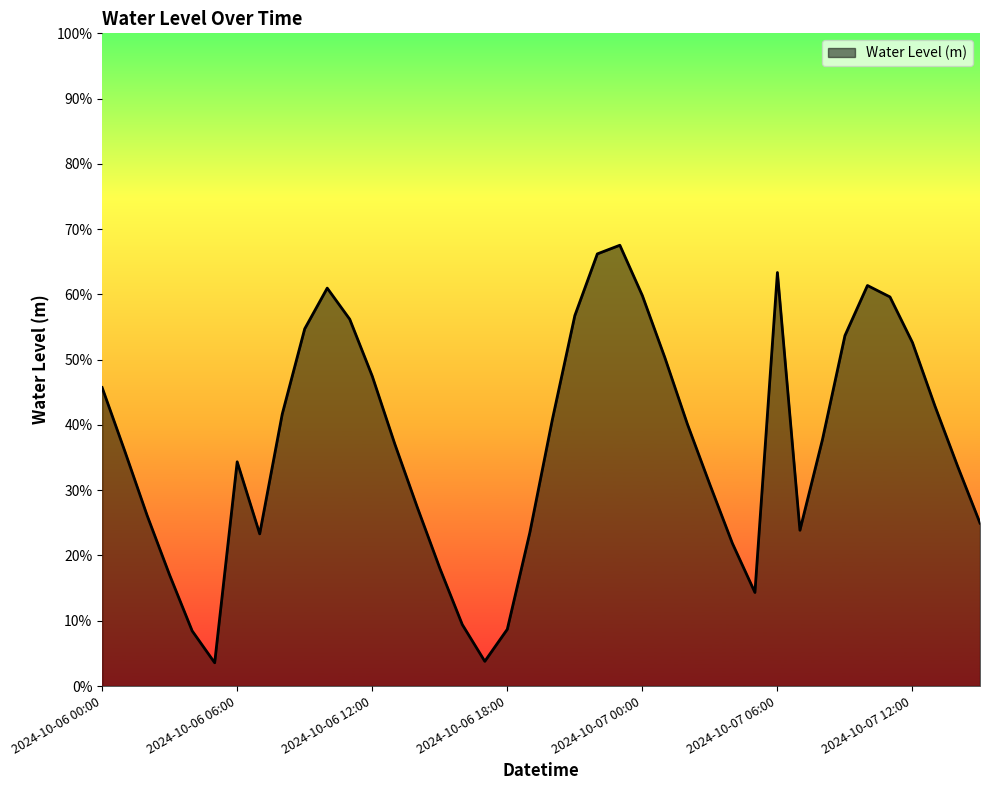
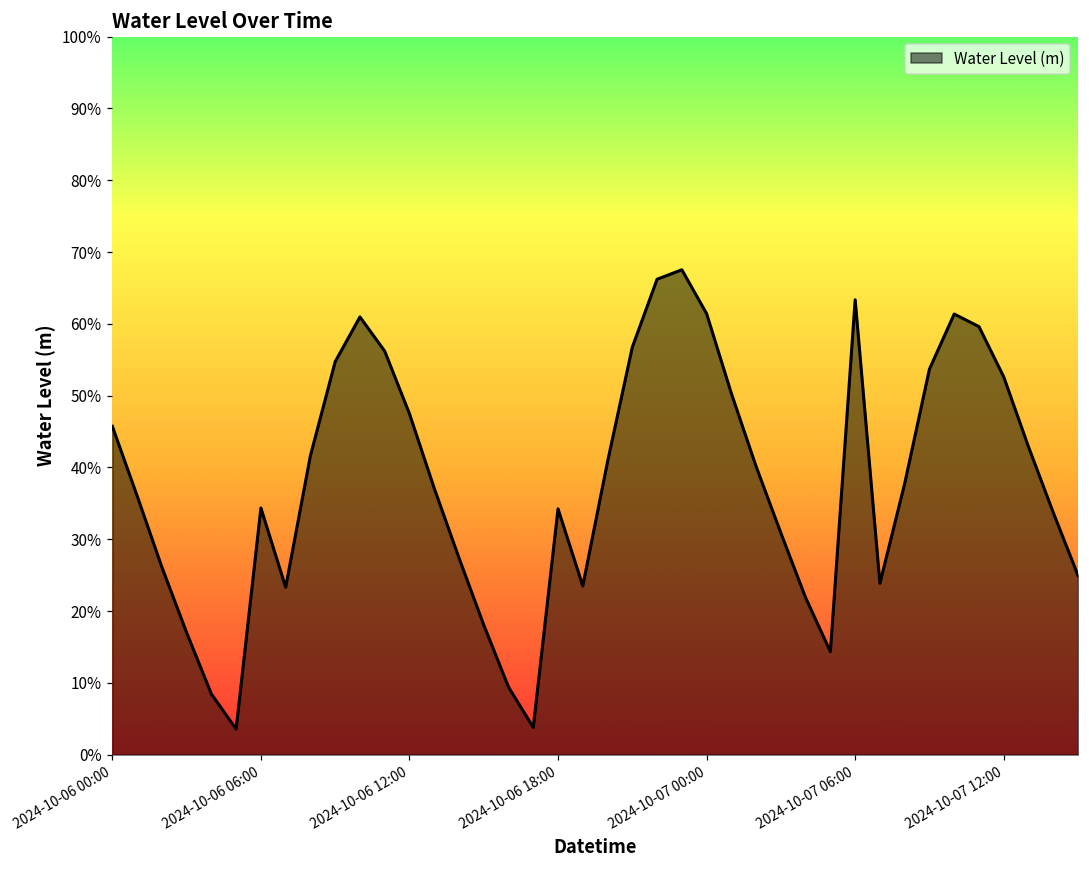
2024-10-06 18:00: 9% -> 34%
2024-10-07 00:00: 60% -> 61%
